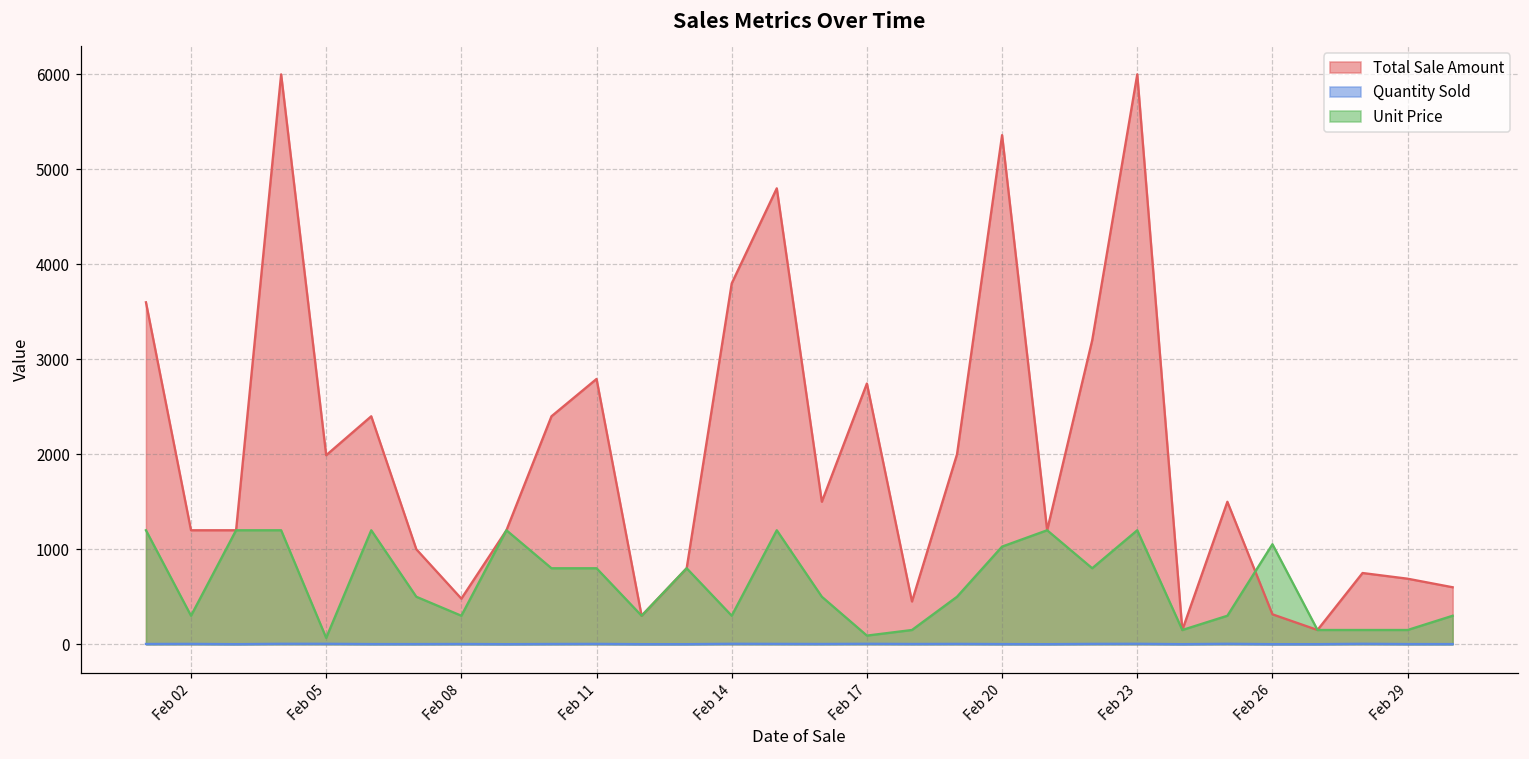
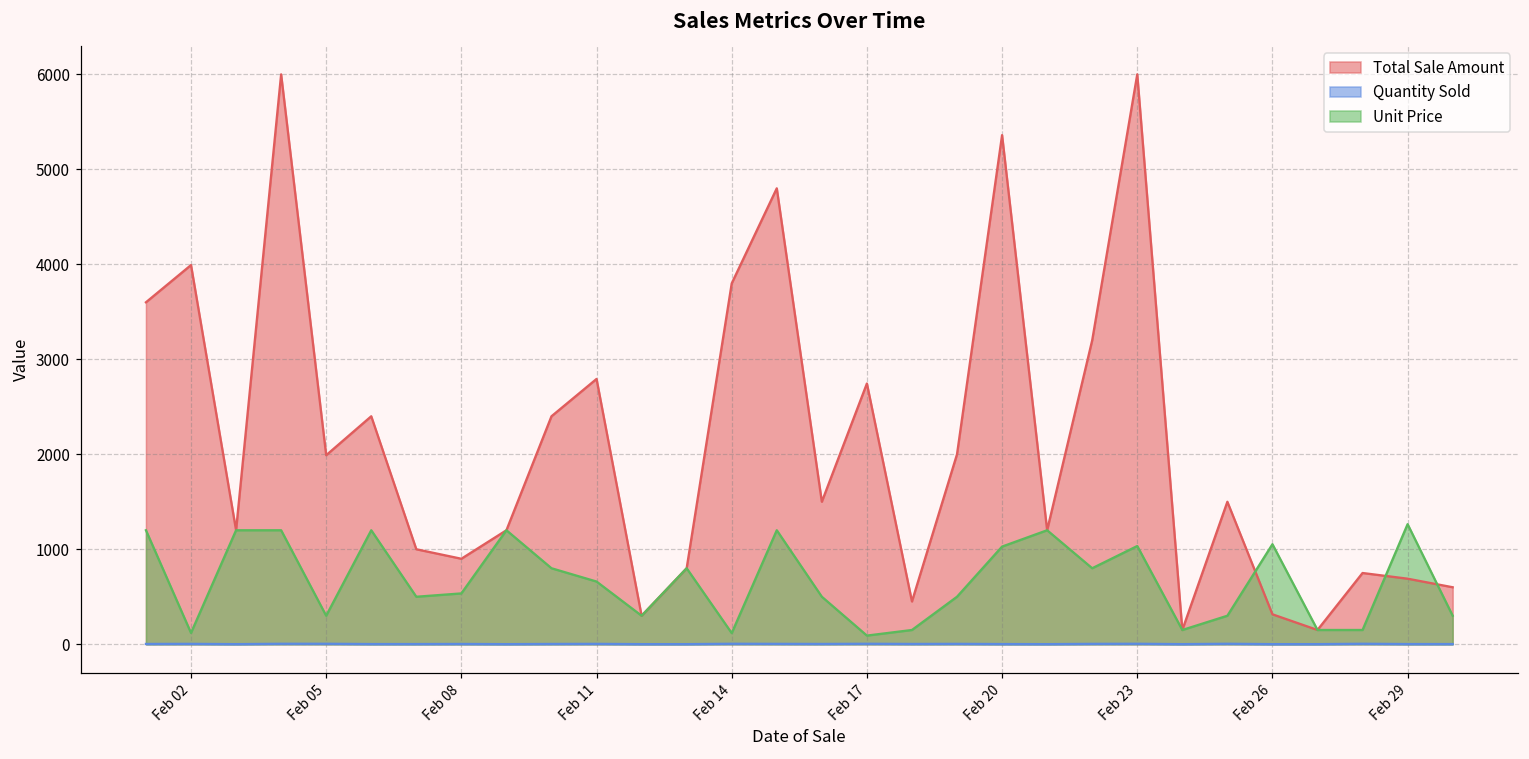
Total Sale Amount, Feb 02: 1200 -> 4000
Unit Price, Feb 02: 300 -> 100
Unit Price, Feb 05: 100 -> 300
Total Sale Amount, Feb 08: 500 -> 900
Unit Price, Feb 08: 300 -> 500
Unit Price, Feb 11: 800 -> 700
Unit Price, Feb 14: 300 -> 100
Unit Price, Feb 23: 1200 -> 1000
Unit Price, Feb 29: 200 -> 1300
